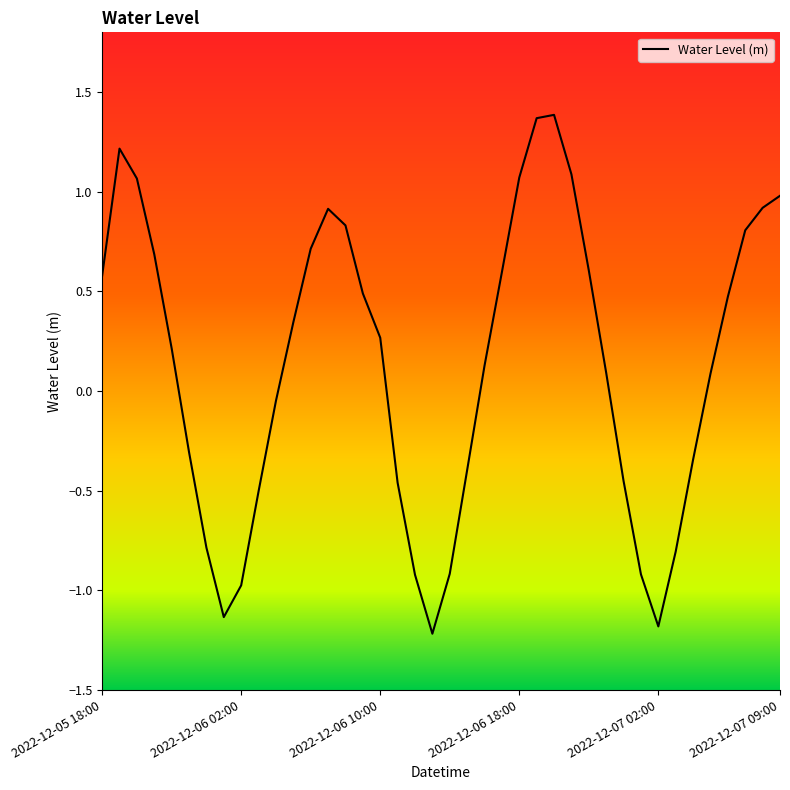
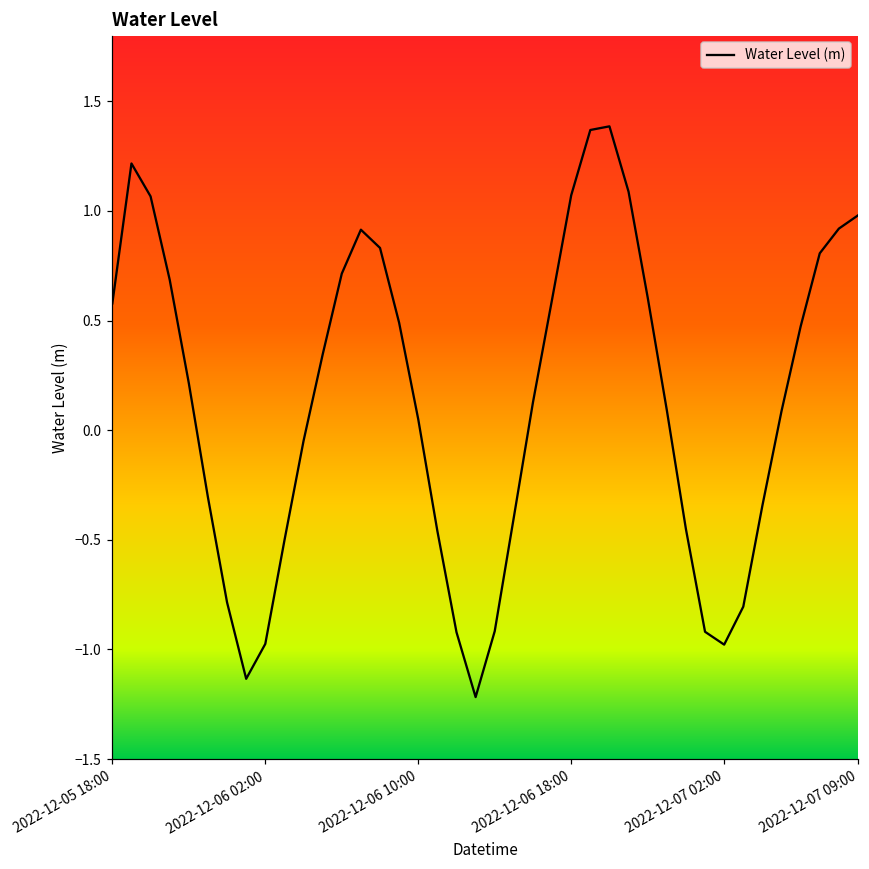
2022-12-06 10:00: 0.27 -> 0.05
2022-12-07 02:00: -1.18 -> -0.98
